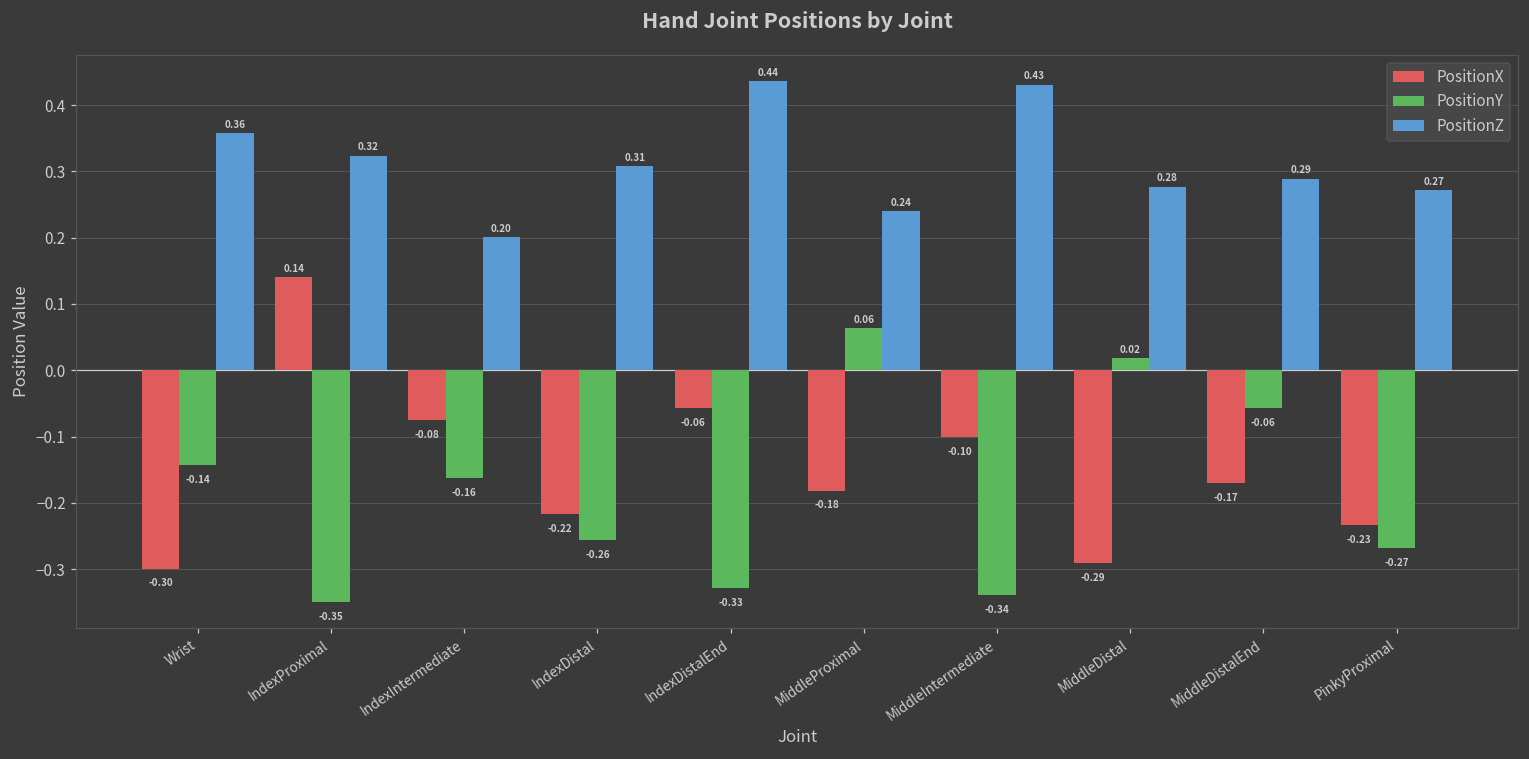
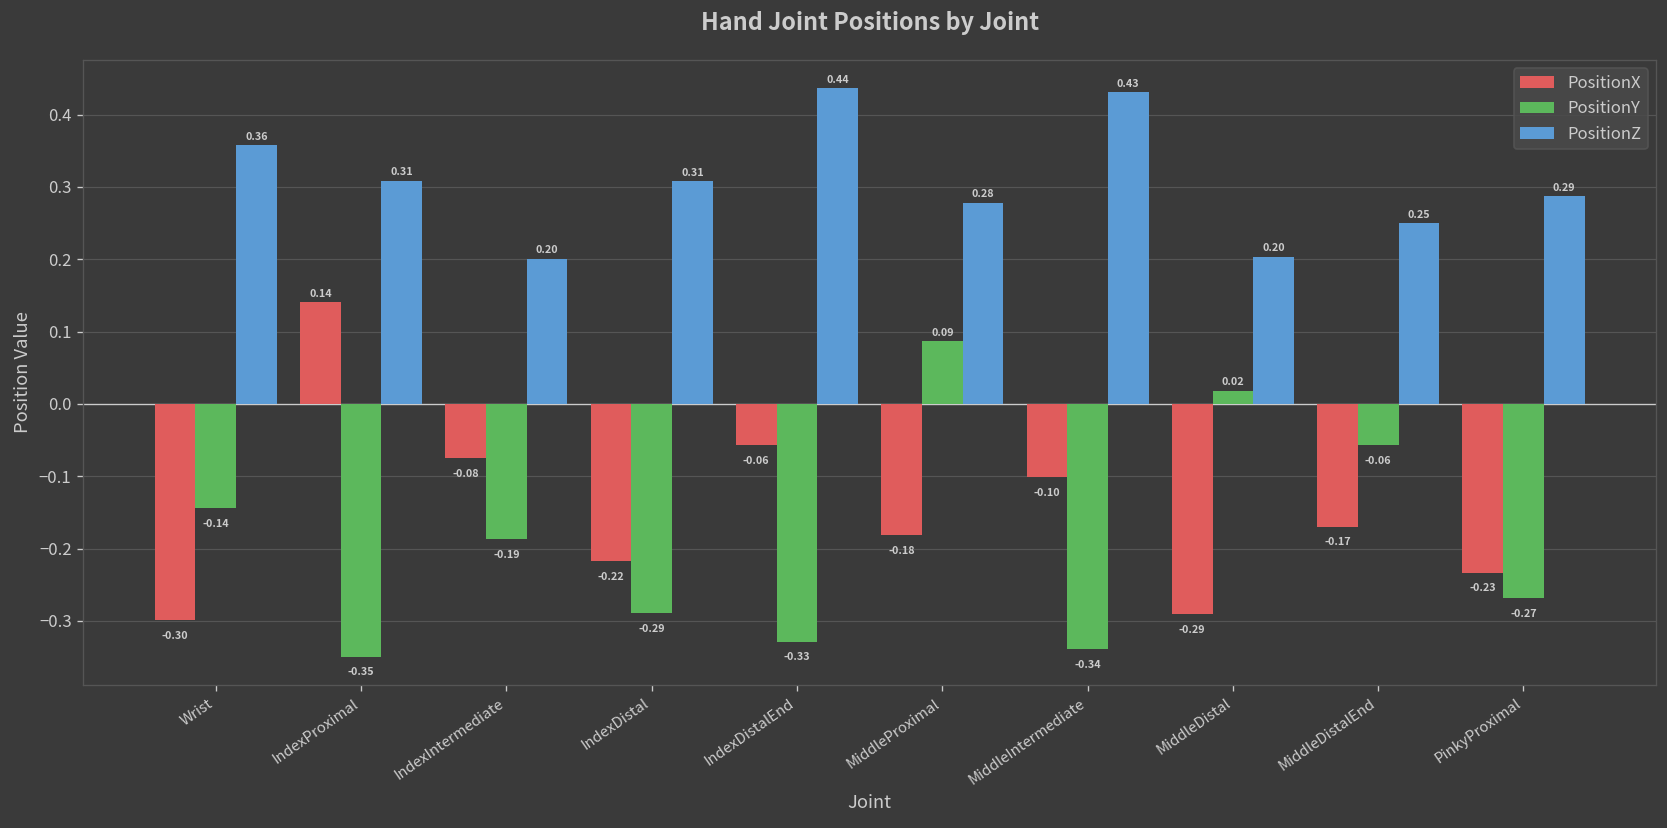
PositionZ, IndexProximal: 0.32 -> 0.31
PositionY, IndexIntermediate: -0.16 -> -0.19
PositionY, IndexDistal: -0.26 -> -0.29
PositionY, MiddleProximal: 0.06 -> 0.09
PositionZ, MiddleProximal: 0.24 -> 0.28
PositionZ, MiddleDistal: 0.28 -> 0.20
PositionZ, MiddleDistalEnd: 0.29 -> 0.25
PositionZ, PinkyProximal: 0.27 -> 0.29
